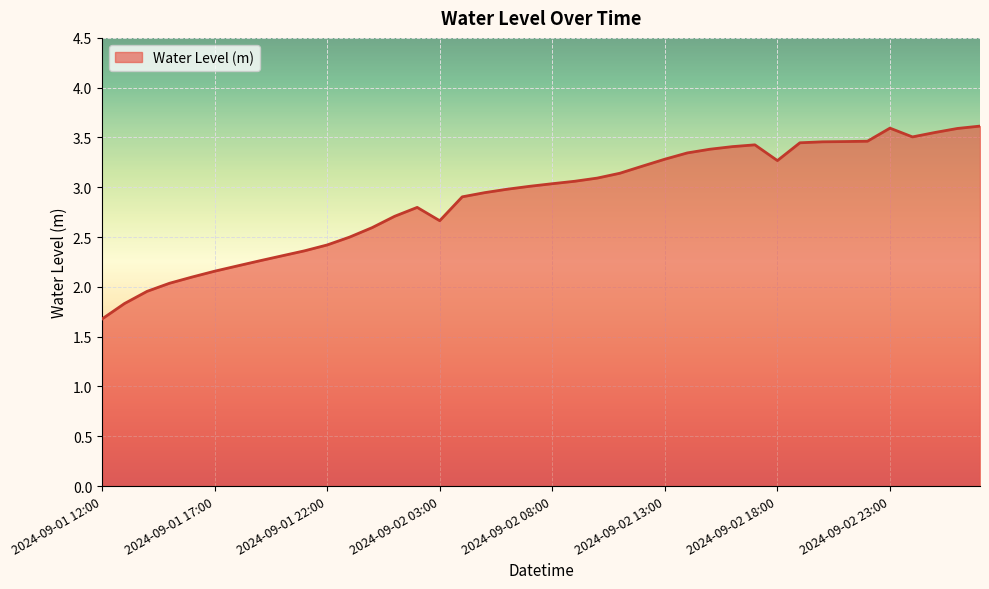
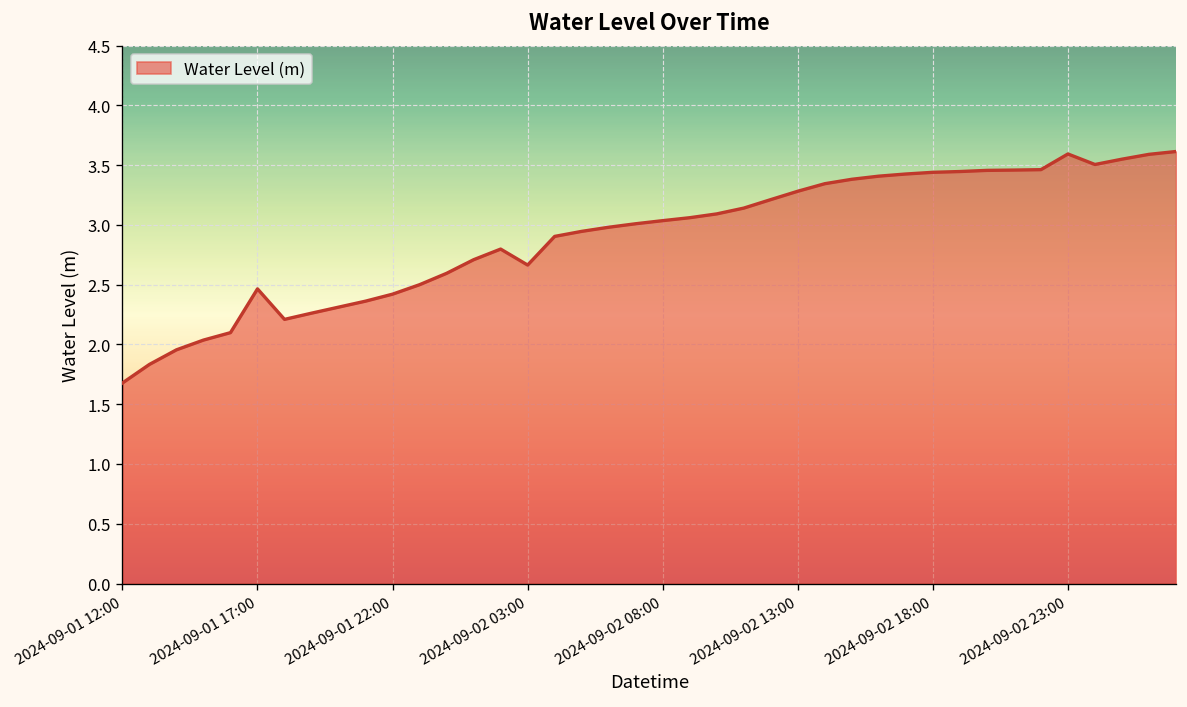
2024-09-01 17:00: 2.2 -> 2.5
2024-09-02 18:00: 3.3 -> 3.4
